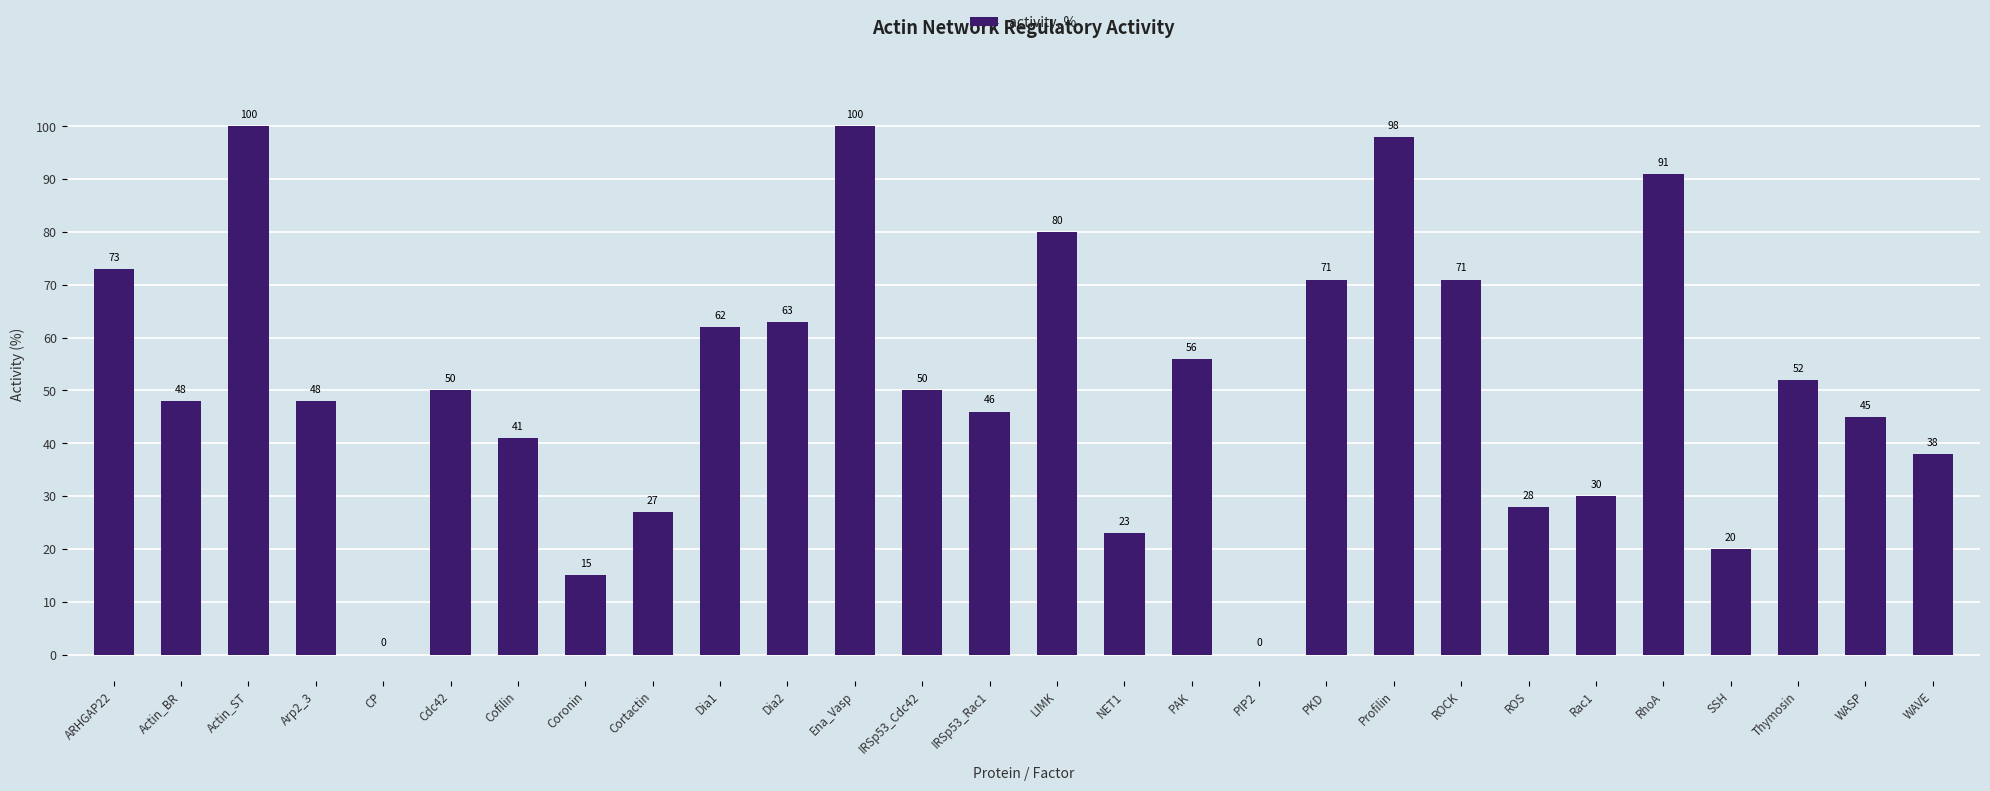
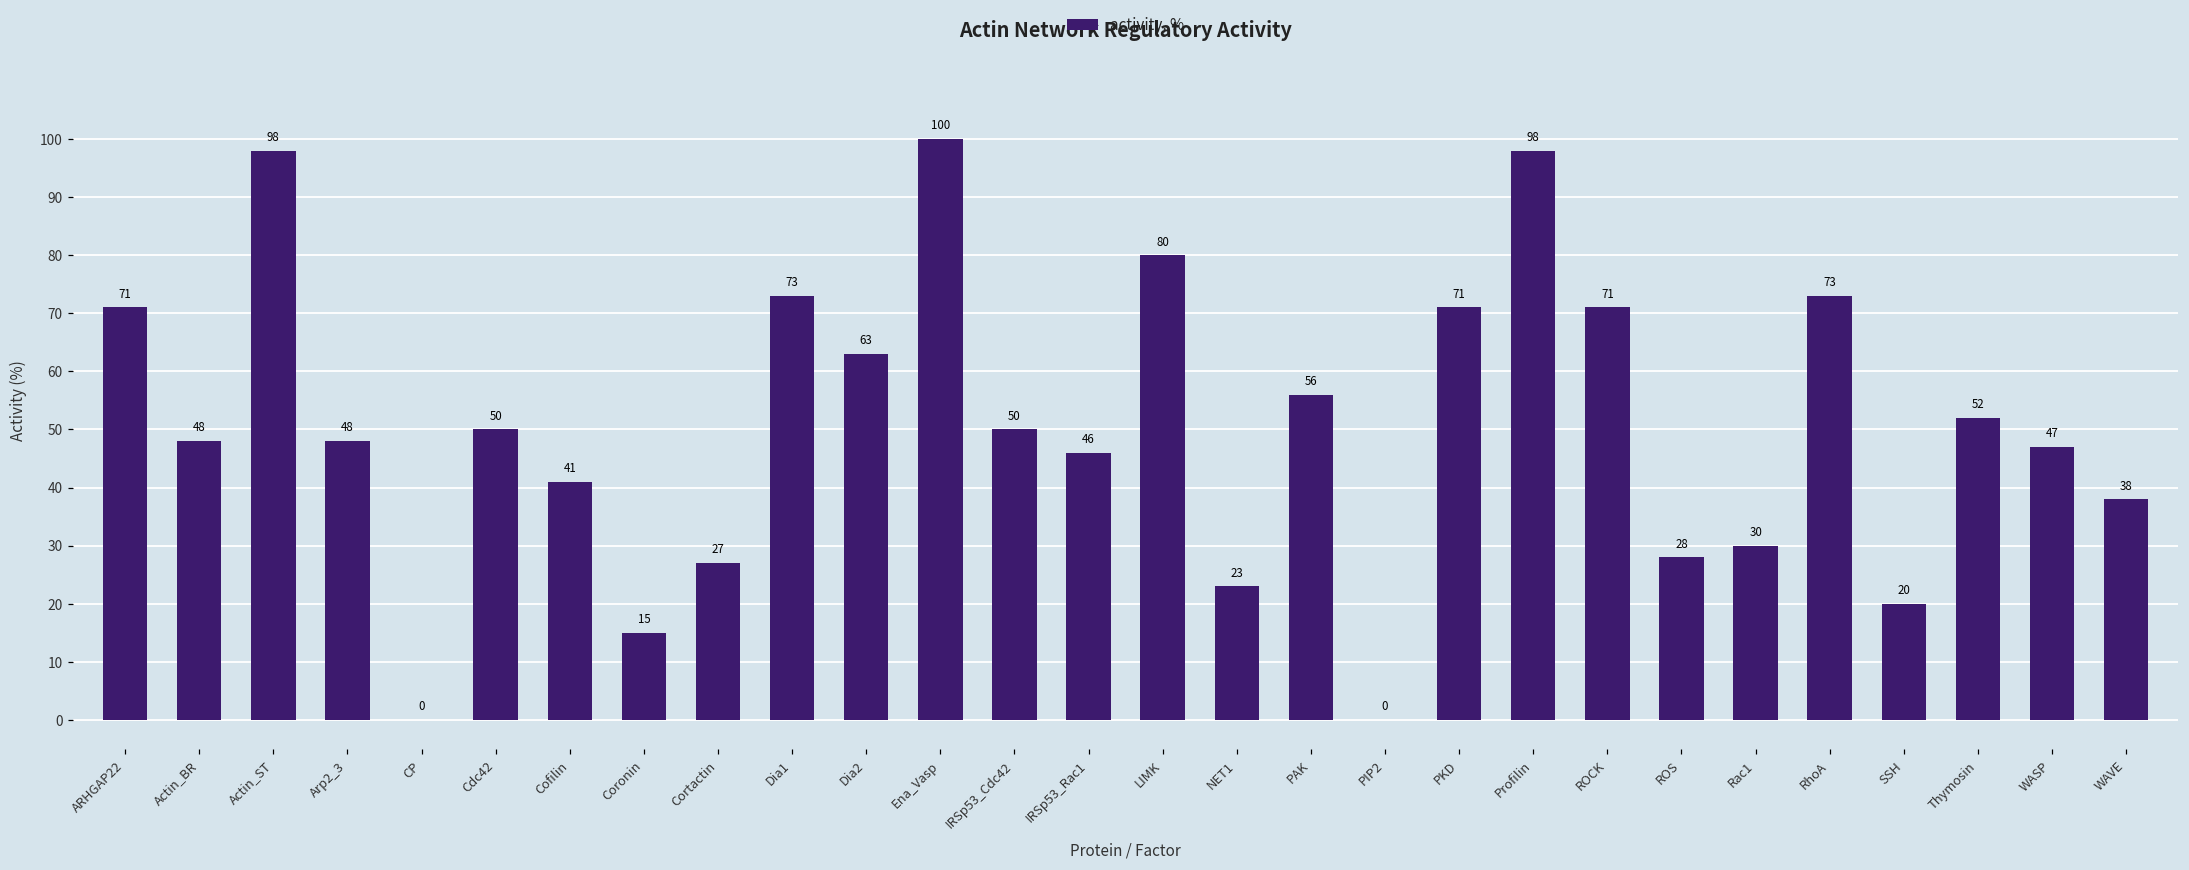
ARHGAP22: 73 -> 71
Actin_ST: 100 -> 98
Dia1: 62 -> 73
RhoA: 91 -> 73
WASP: 45 -> 47
